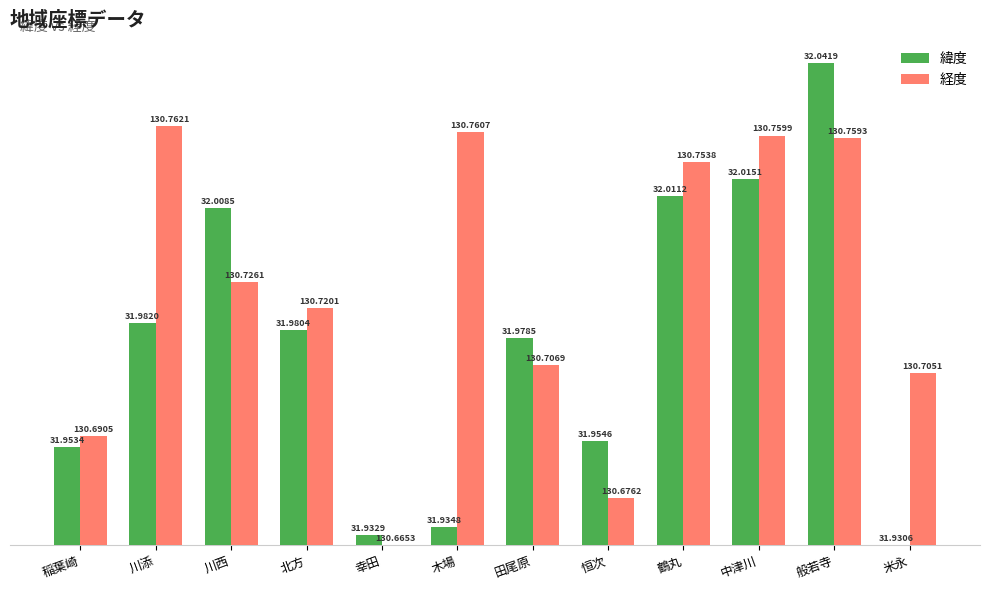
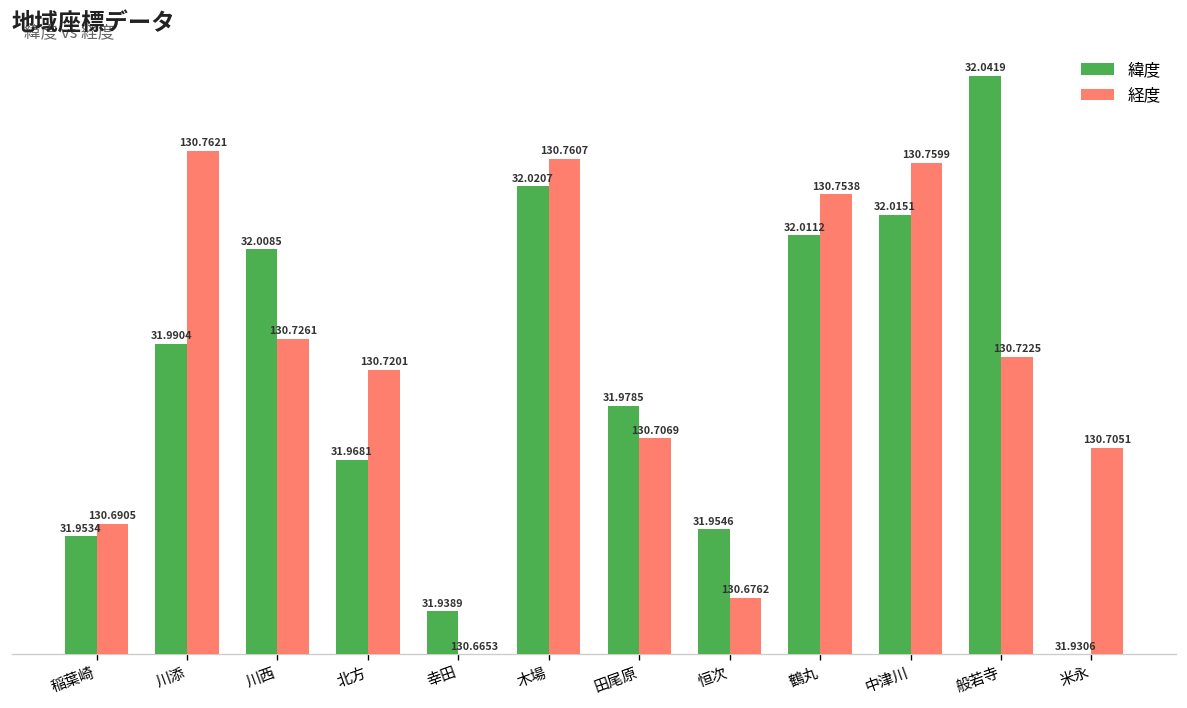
緯度, 川添: 31.9820 -> 31.9904
緯度, 北方: 31.9804 -> 31.9681
緯度, 幸田: 31.9329 -> 31.9389
緯度, 木場: 31.9348 -> 32.0207
経度, 般若寺: 130.7593 -> 130.7225
